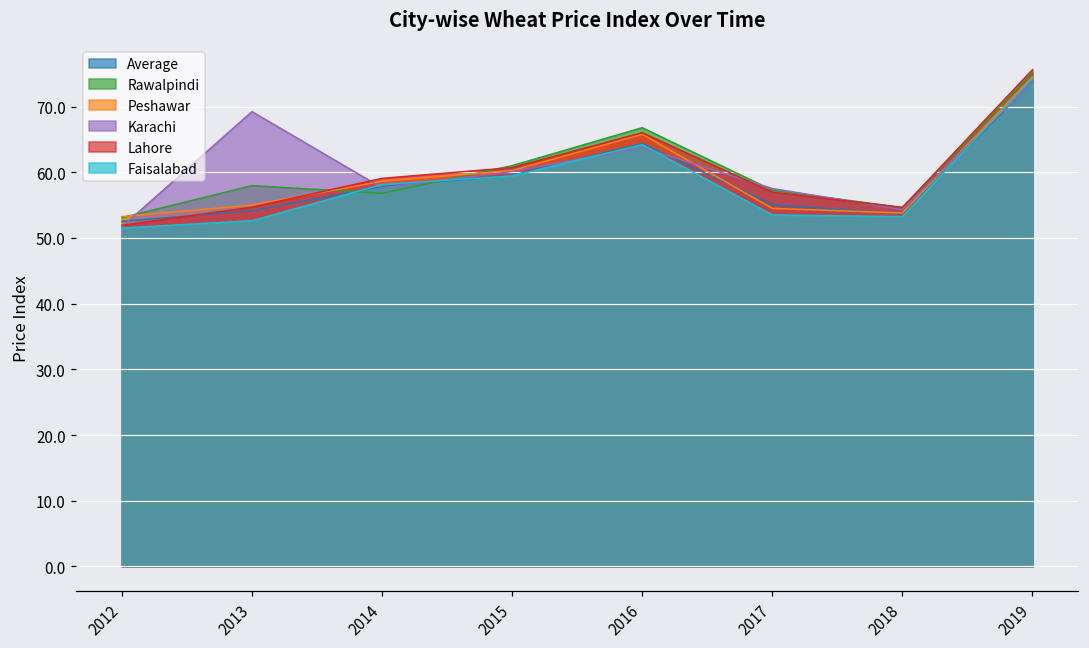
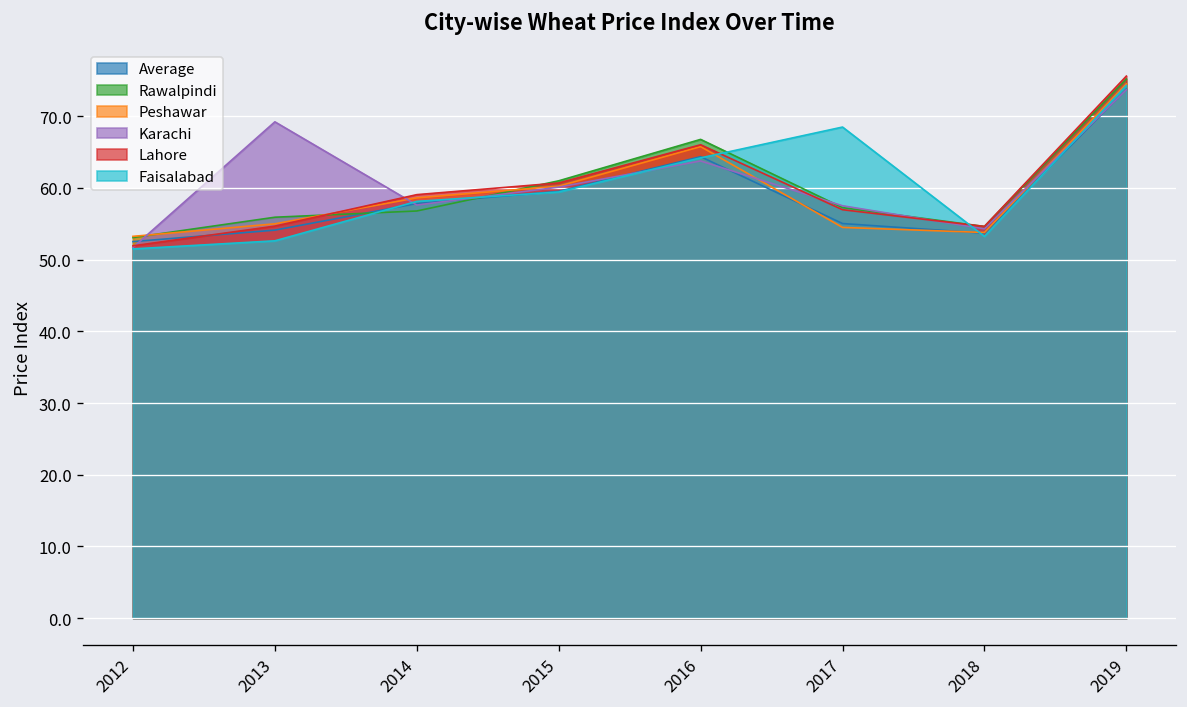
Rawalpindi, 2013: 58 -> 56
Faisalabad, 2017: 54 -> 69
